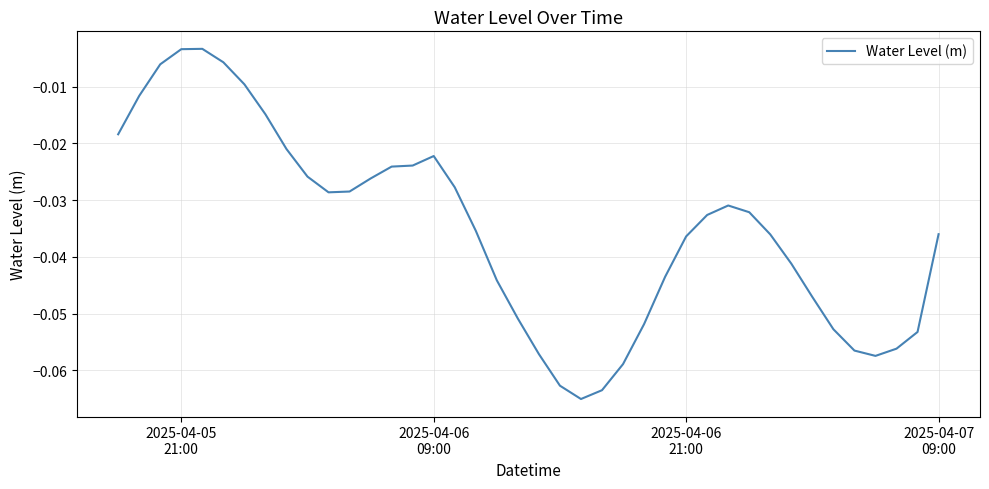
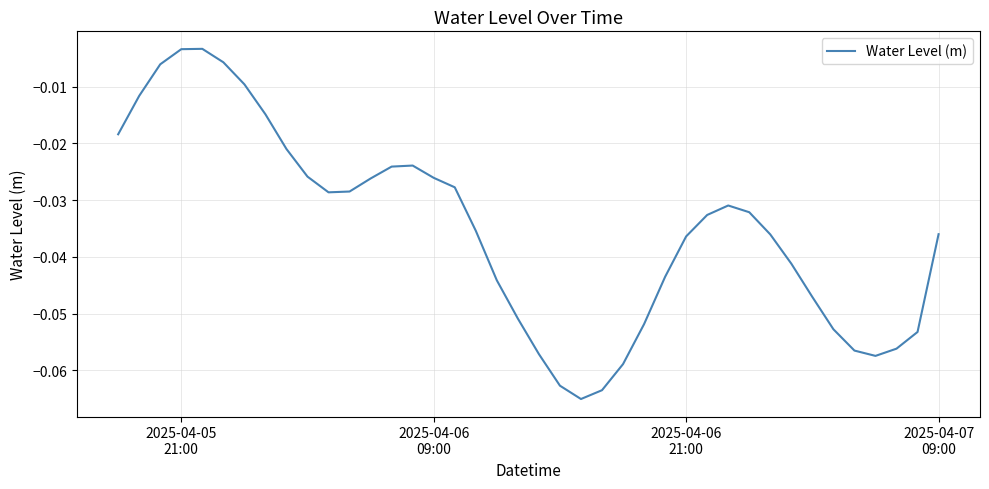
2025-04-06 09:00: -0.022 -> -0.026
